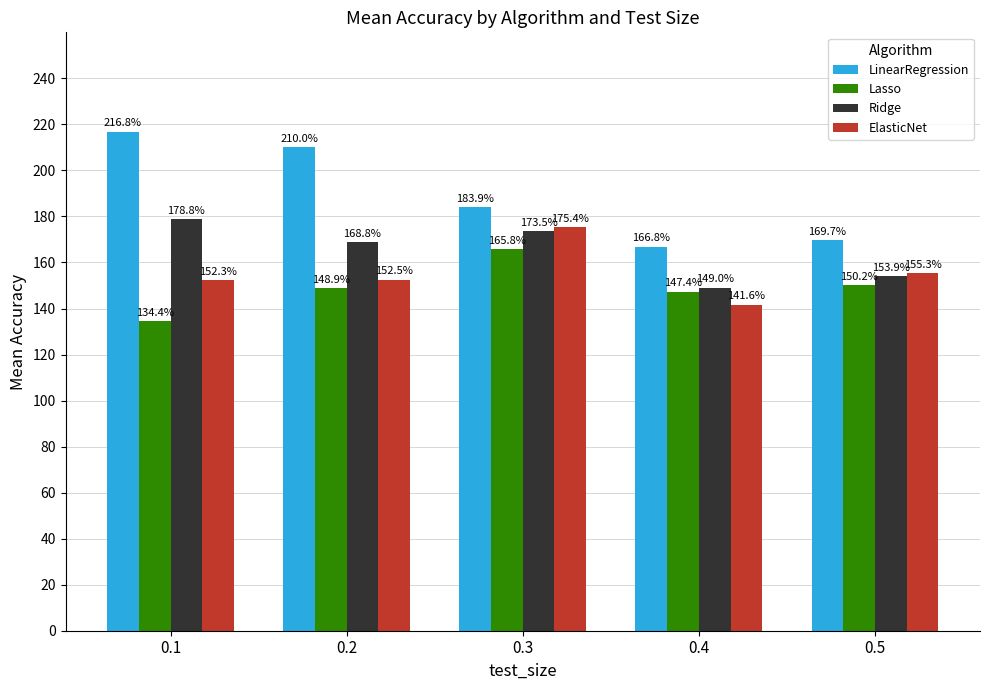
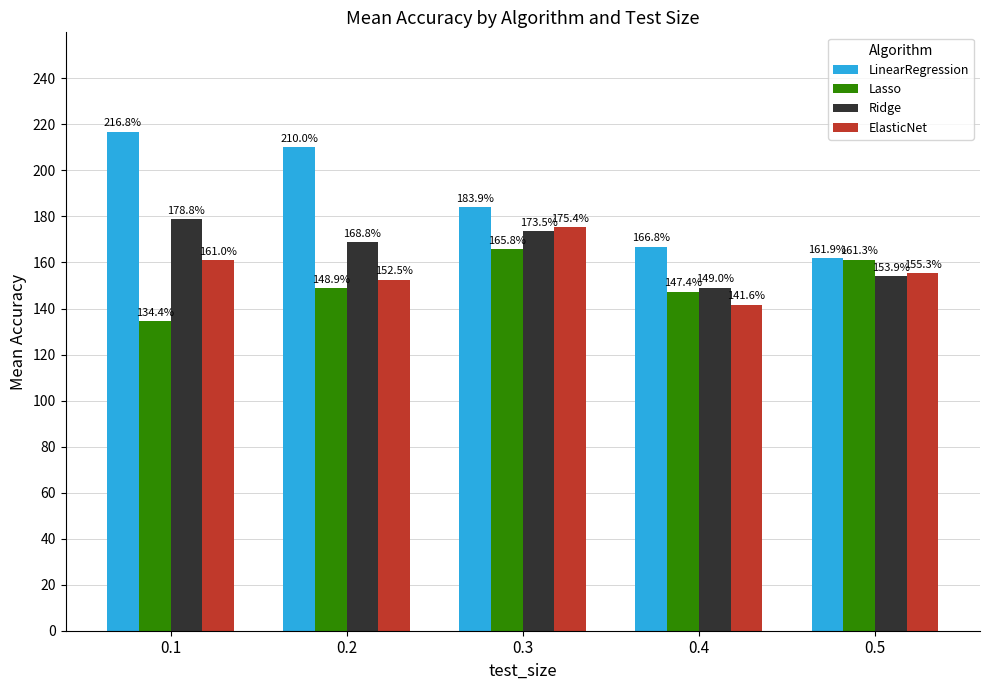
ElasticNet, 0.1: 152.3% -> 161.0%
LinearRegression, 0.5: 169.7% -> 161.9%
Lasso, 0.5: 150.2% -> 161.3%
